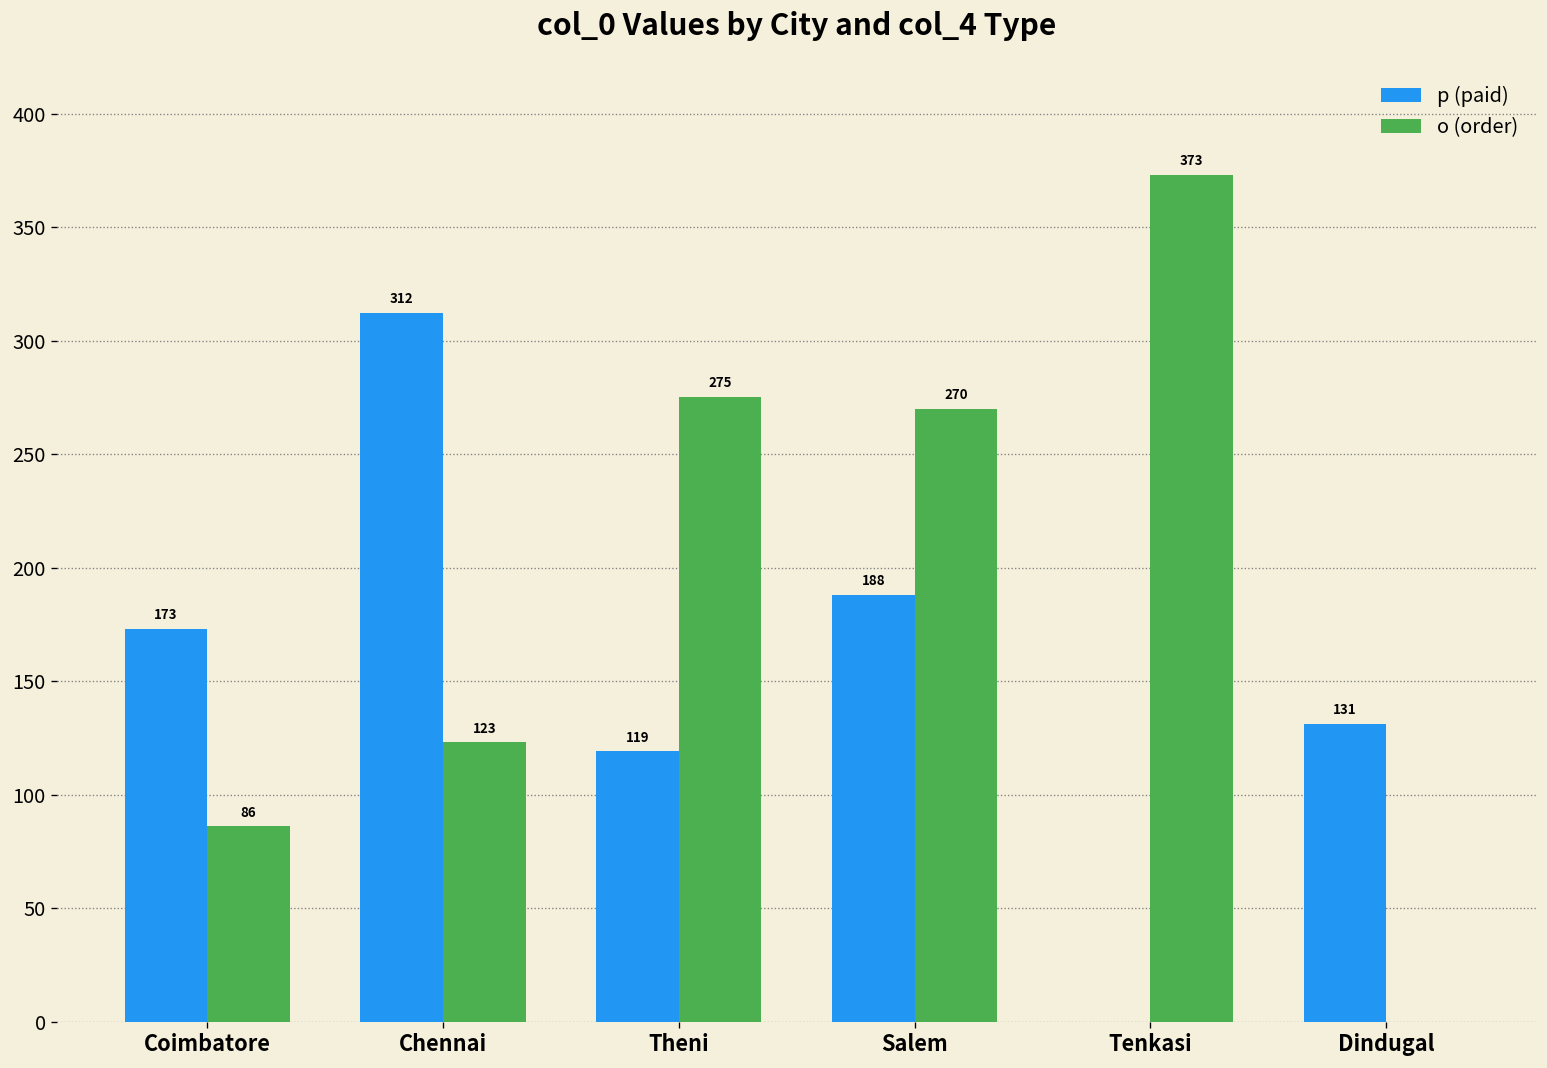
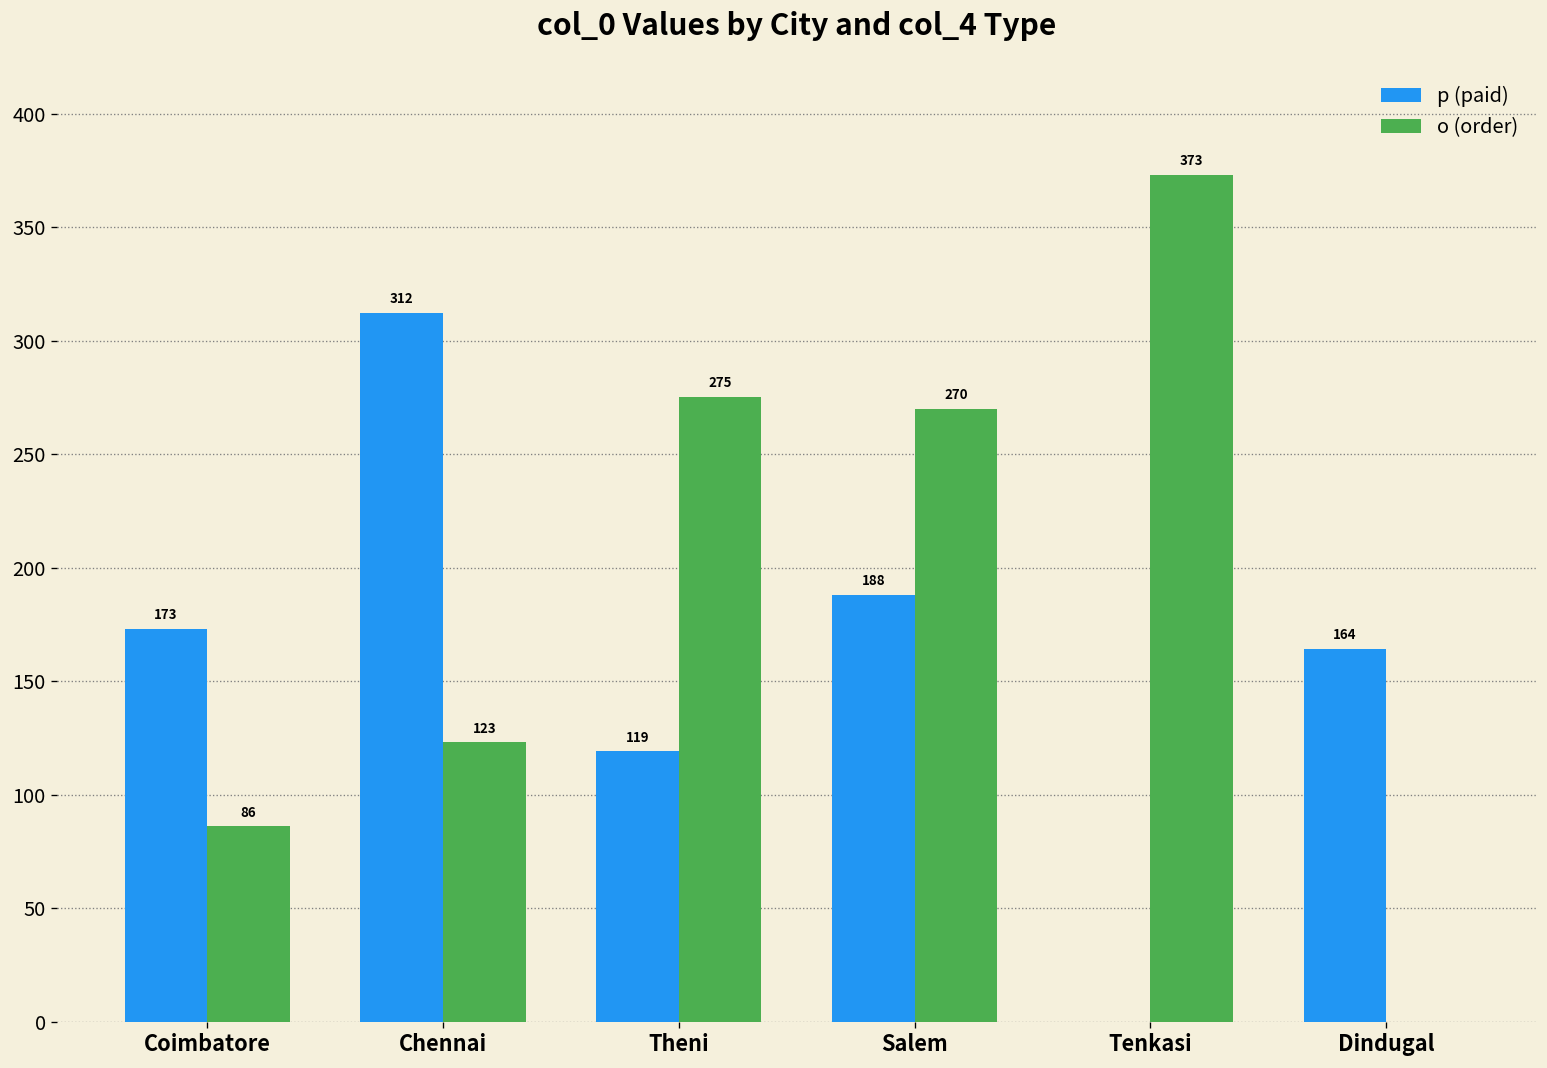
p (paid), Dindugal: 131 -> 164
